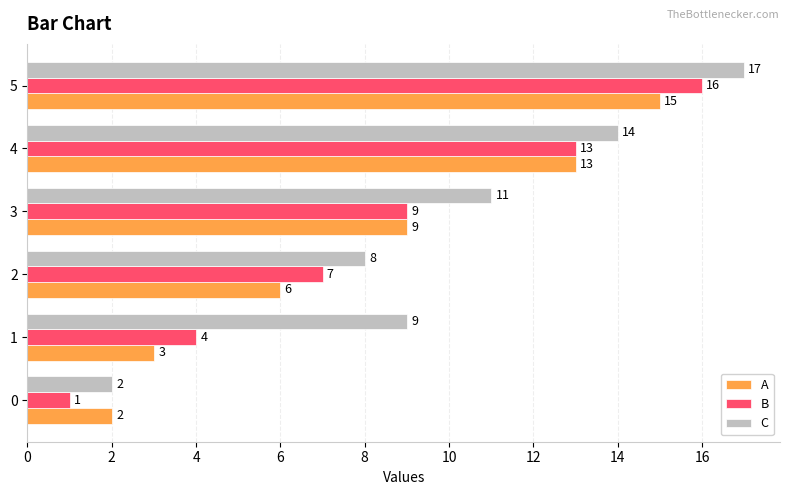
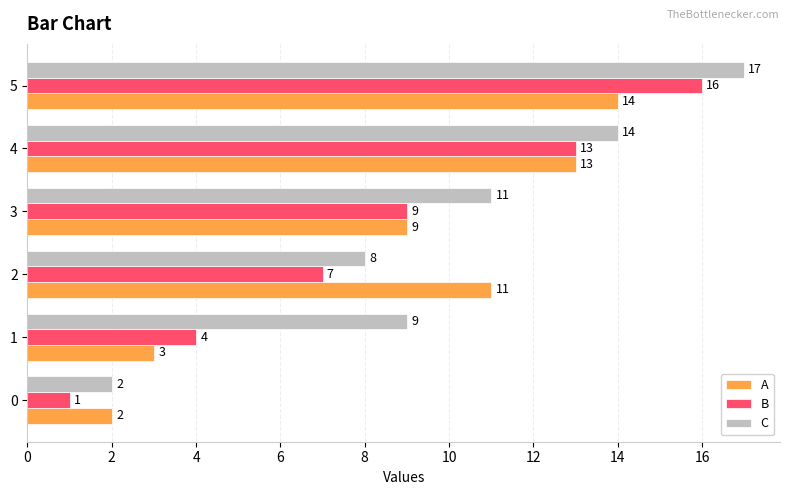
A, 5: 15 -> 14
A, 2: 6 -> 11
